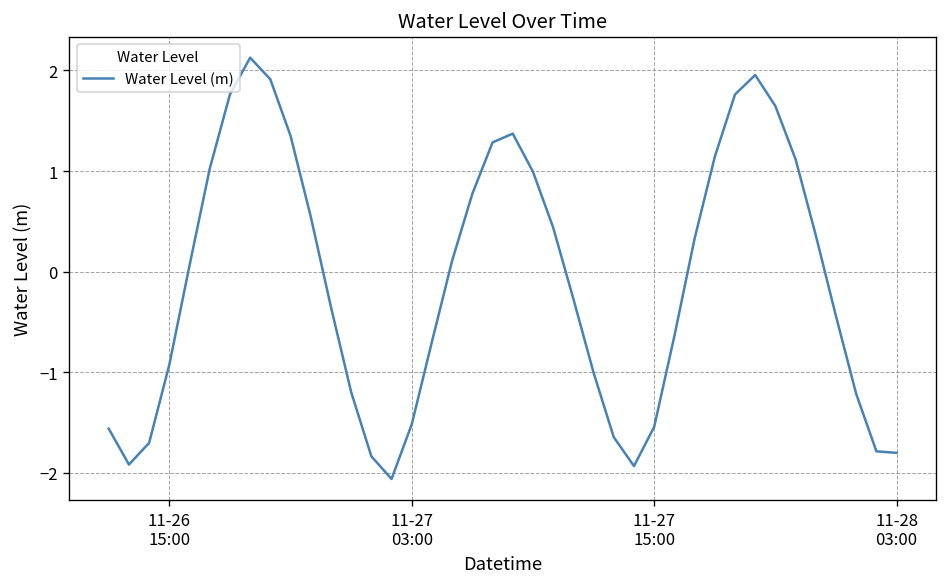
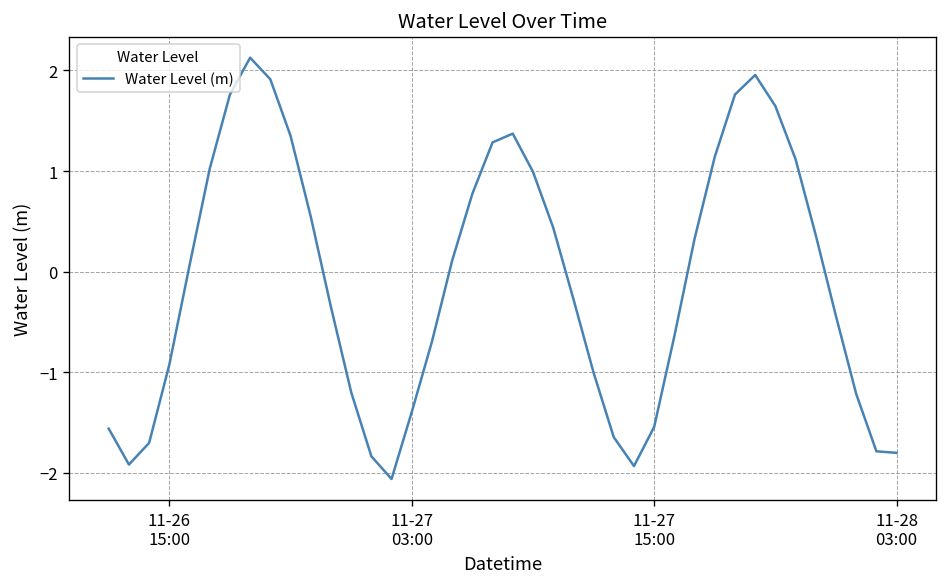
11-27 03:00: -1.5 -> -1.4
